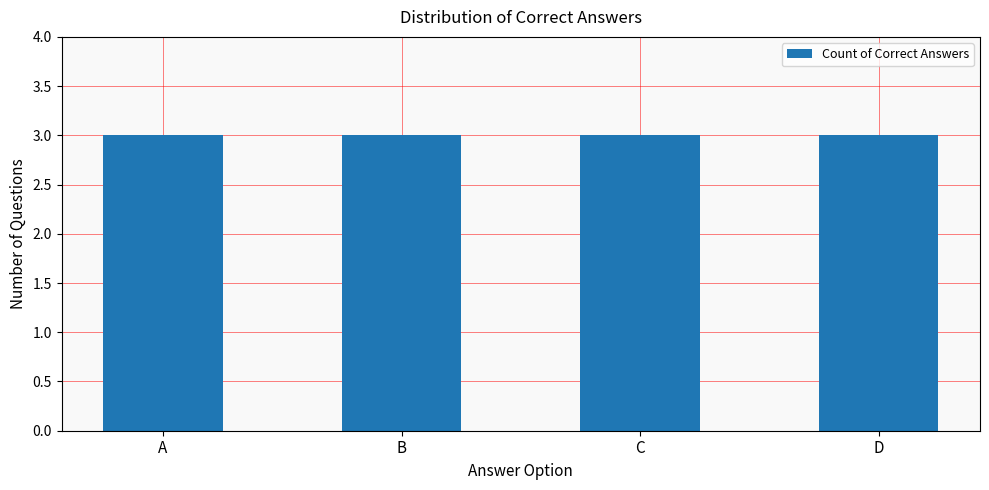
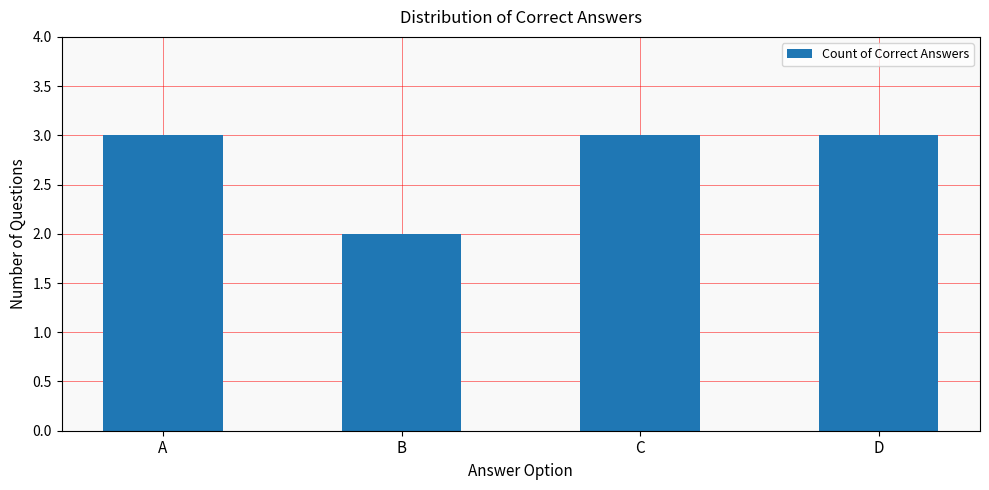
B: 3 -> 2
